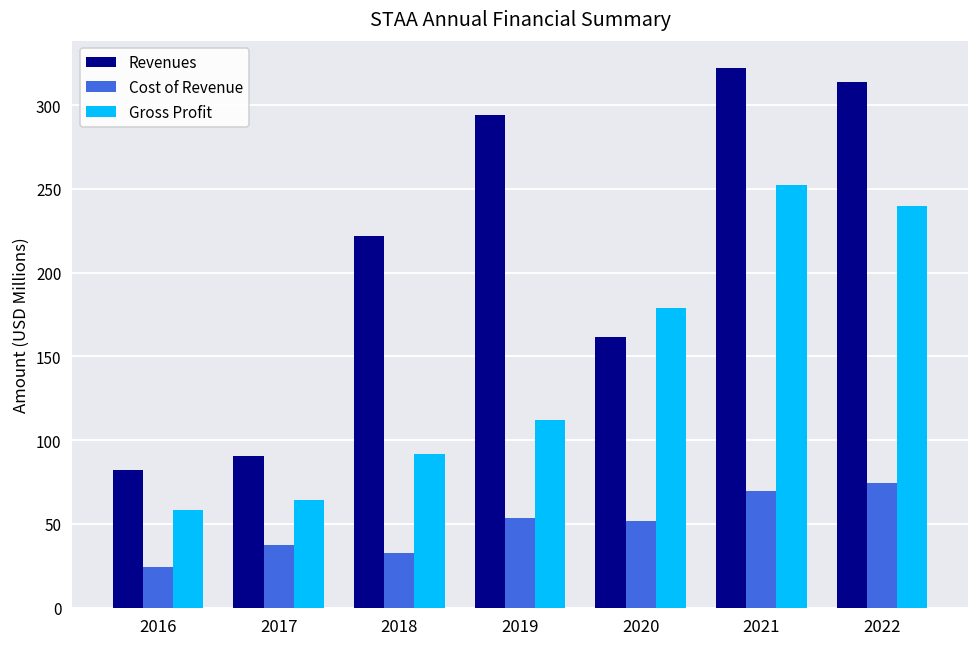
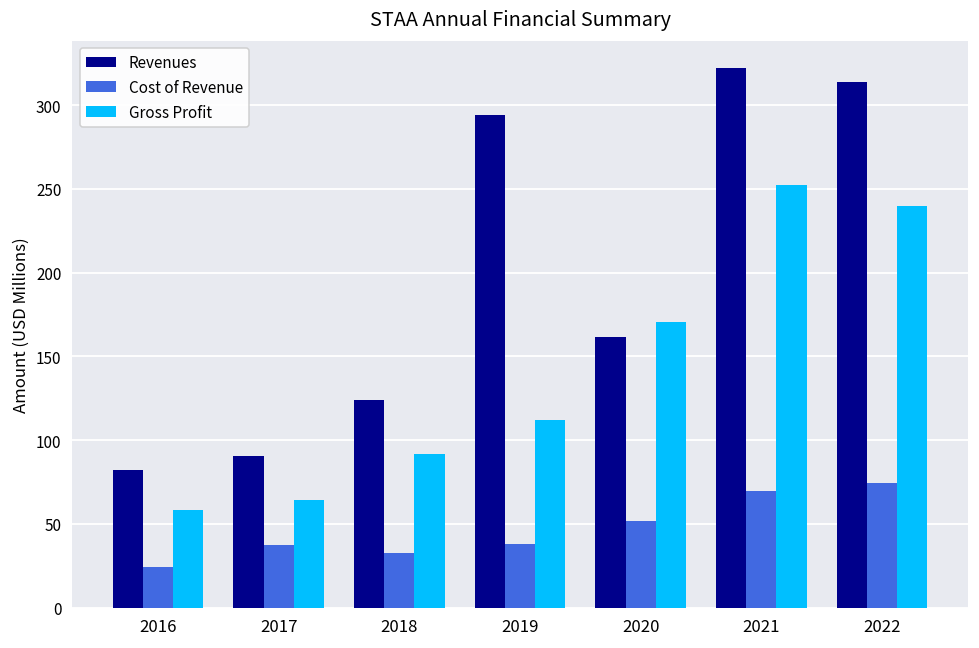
Revenues, 2018: 222 -> 124
Cost of Revenue, 2019: 54 -> 38
Gross Profit, 2020: 179 -> 171
